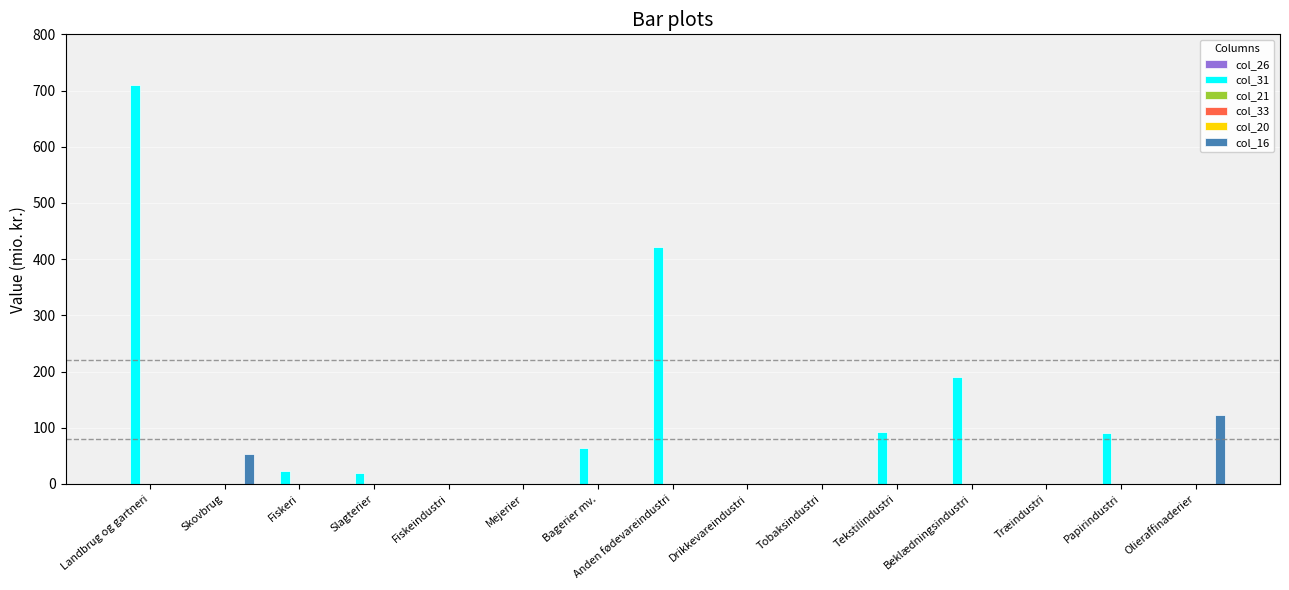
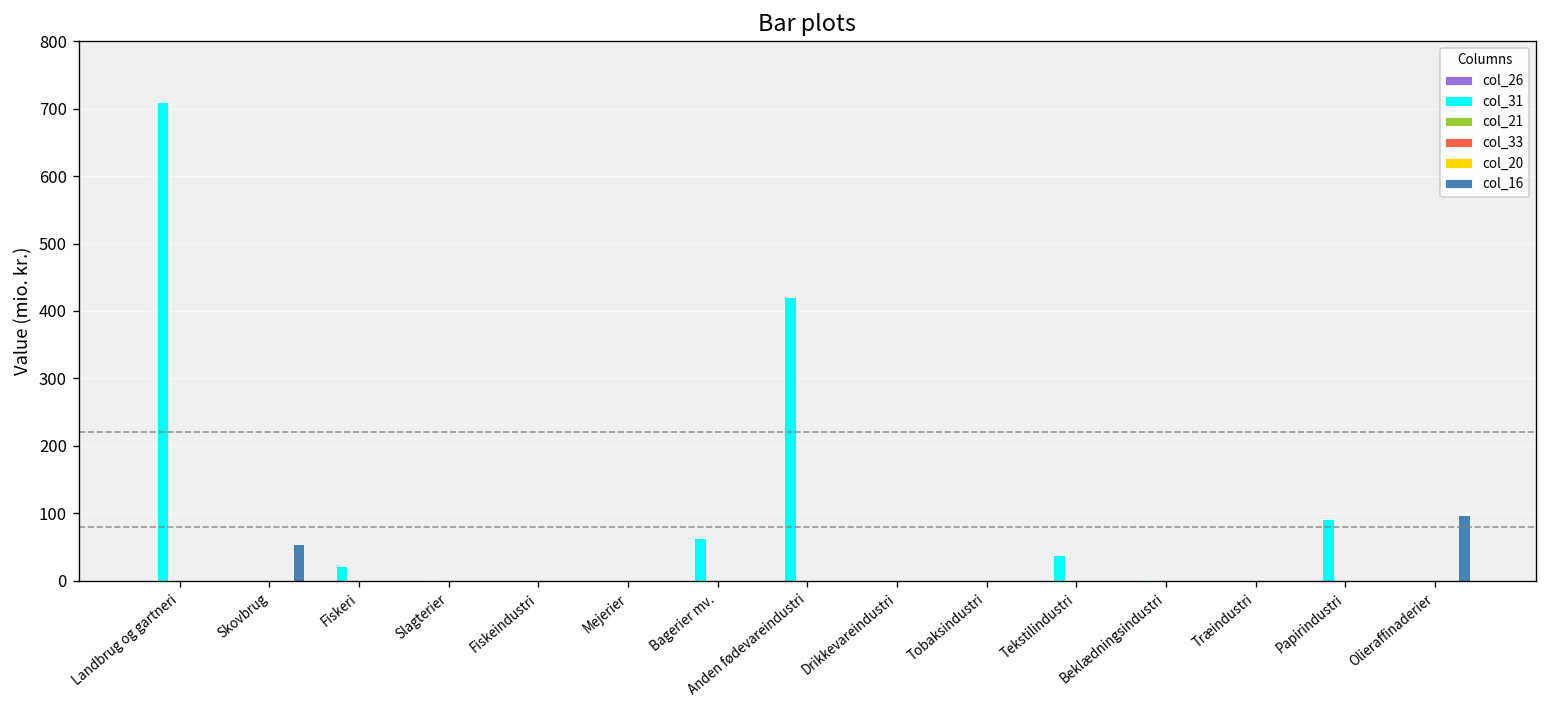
col_31, Slagterier: 20 -> 0
col_31, Tekstilindustri: 90 -> 40
col_31, Beklædningsindustri: 190 -> 0
col_16, Olieraffinaderier: 120 -> 100
